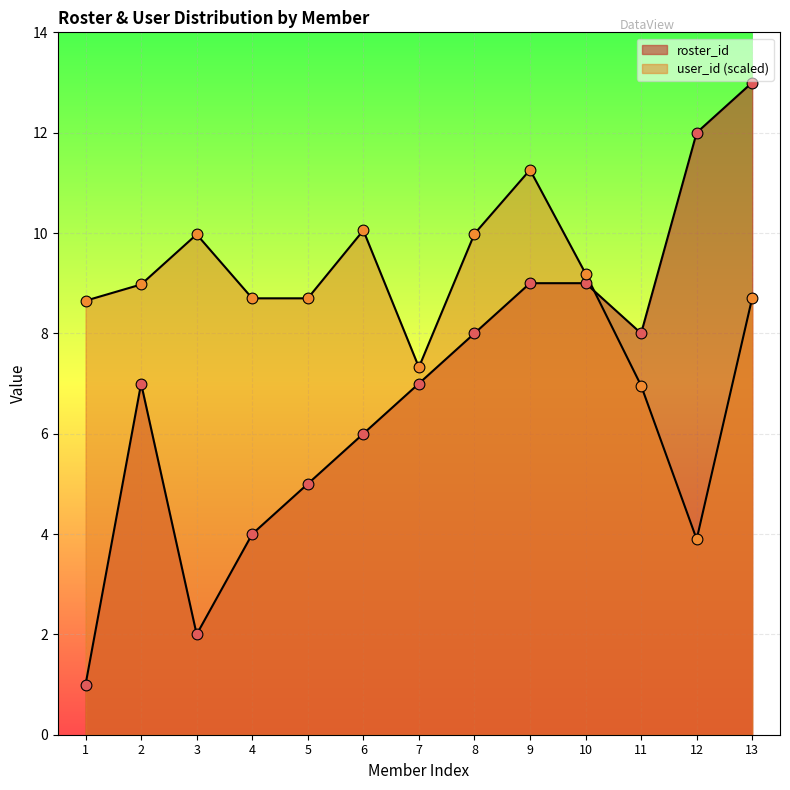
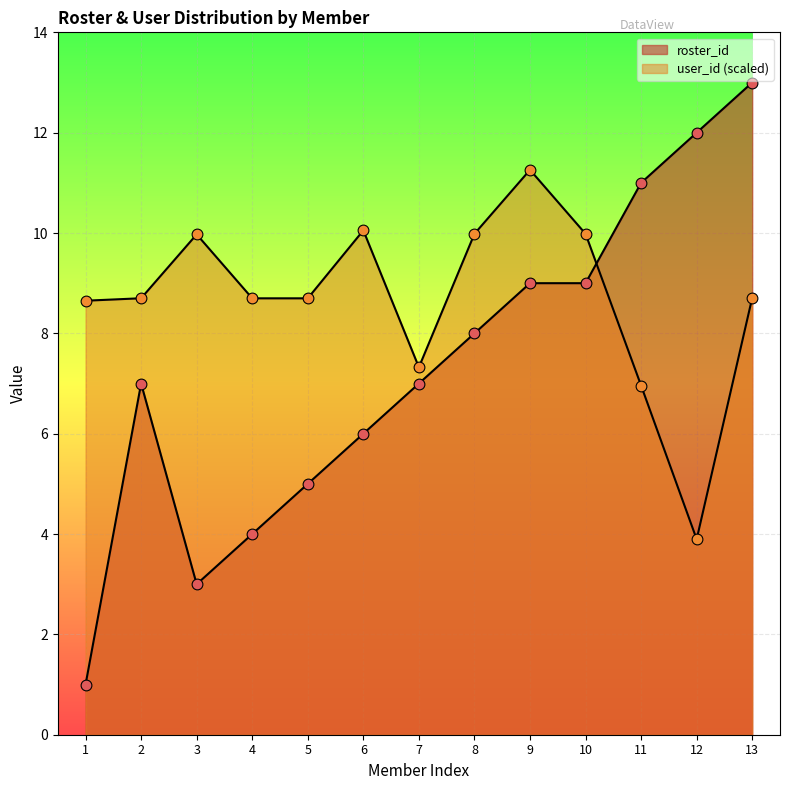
user_id (scaled), 2: 9.0 -> 8.7
roster_id, 3: 2 -> 3
user_id (scaled), 10: 9.2 -> 10.0
roster_id, 11: 8 -> 11
